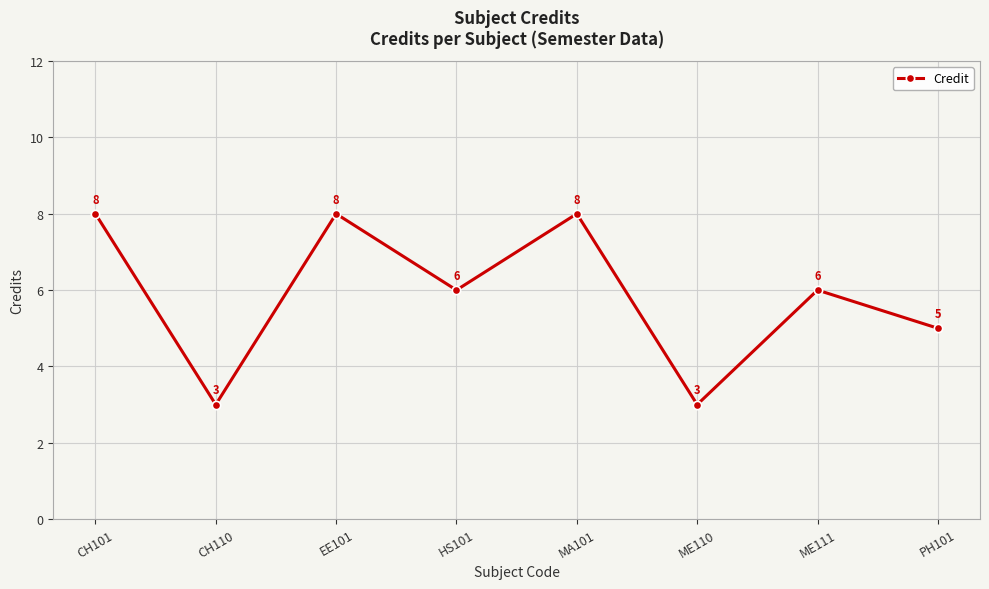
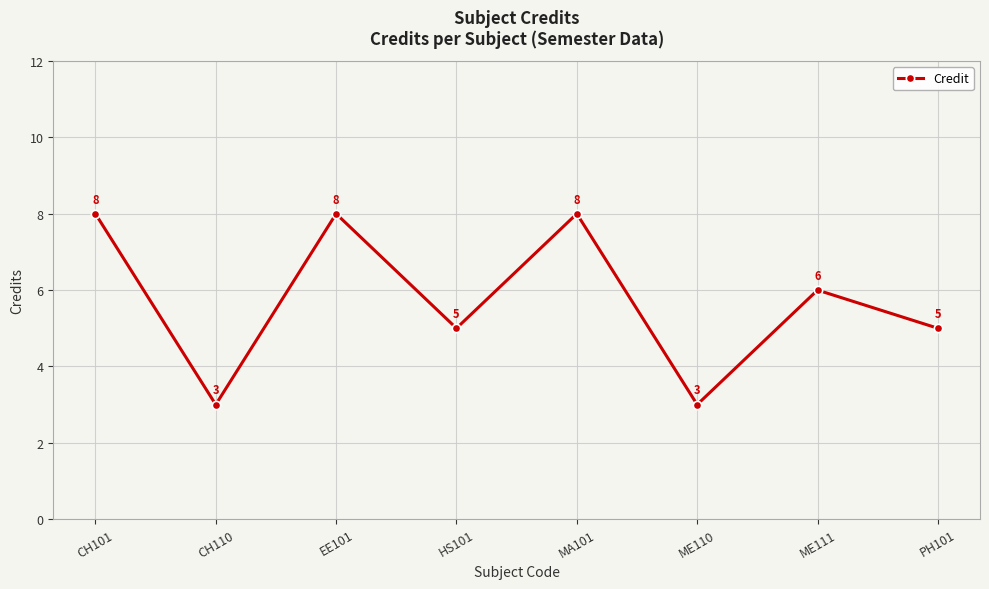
HS101: 6 -> 5
